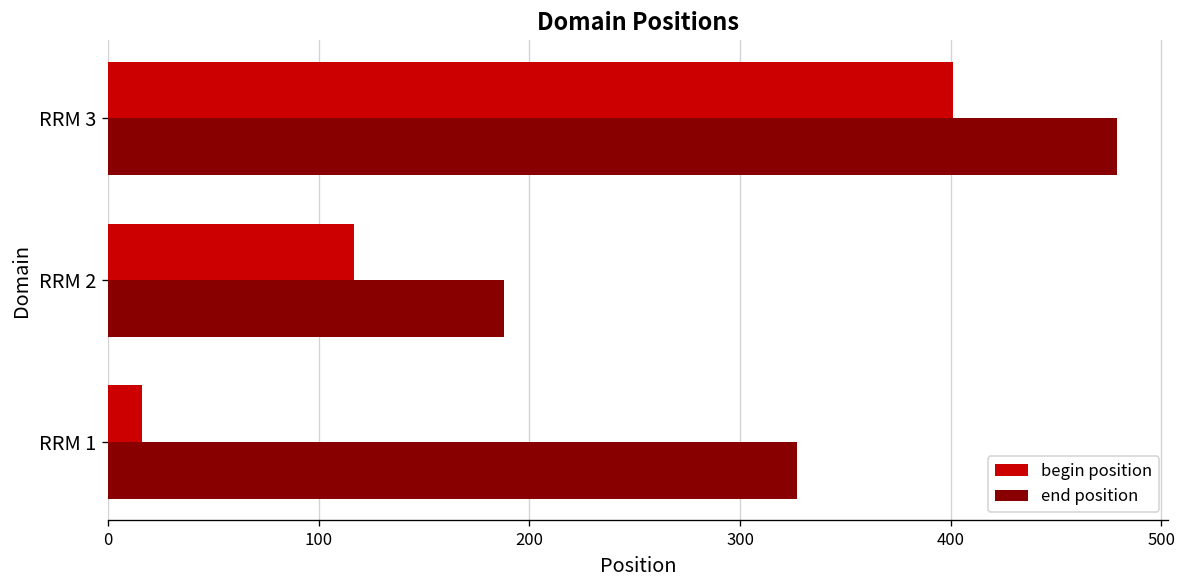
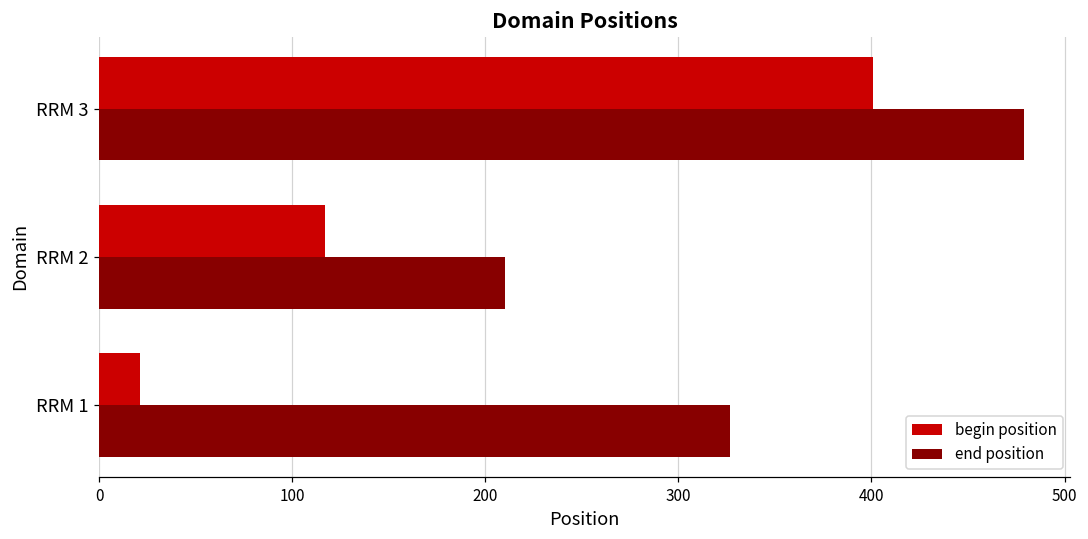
end position, RRM 2: 188 -> 210
begin position, RRM 1: 16 -> 21
